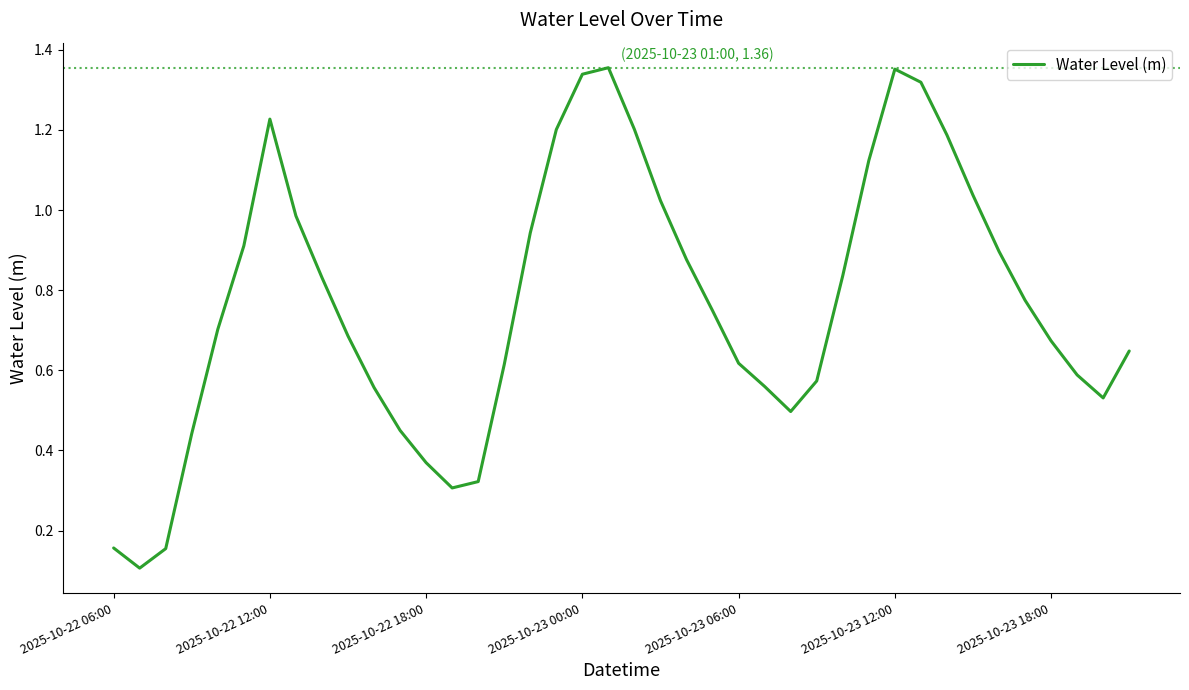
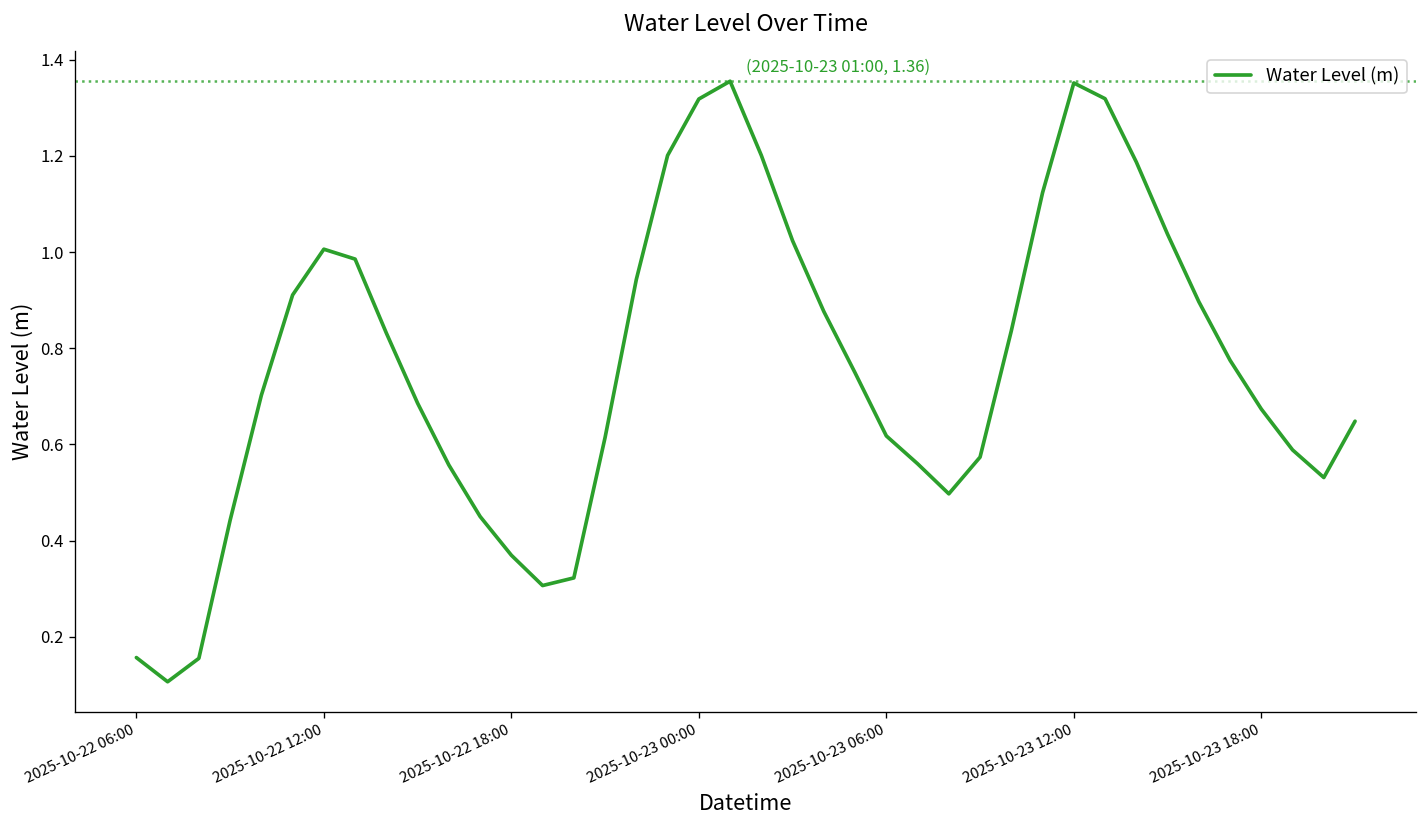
2025-10-22 12:00: 1.23 -> 1.01
2025-10-23 00:00: 1.34 -> 1.32
